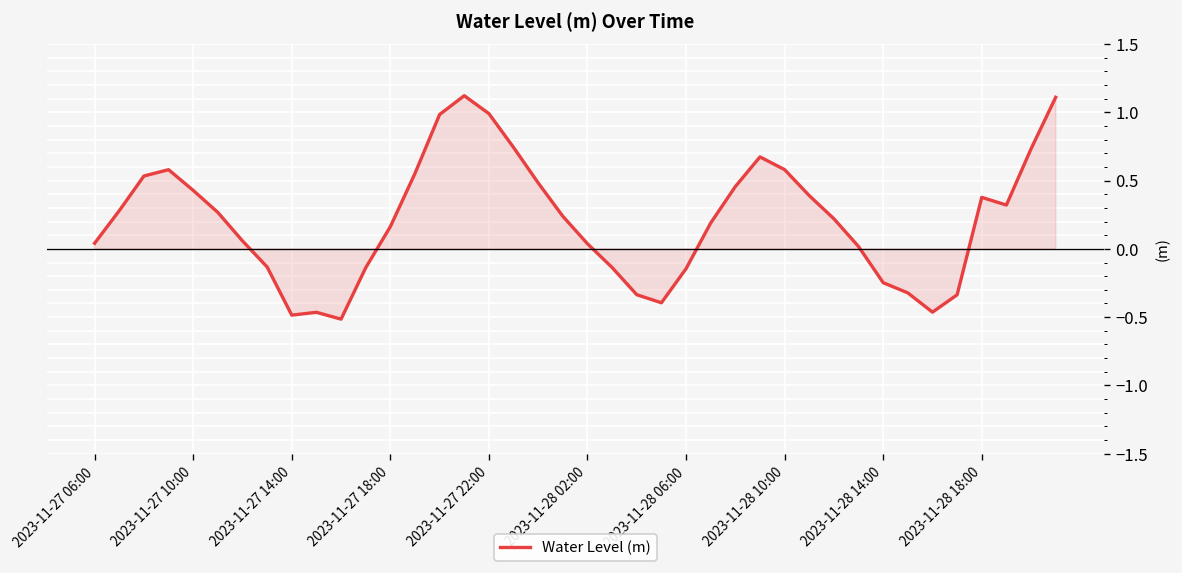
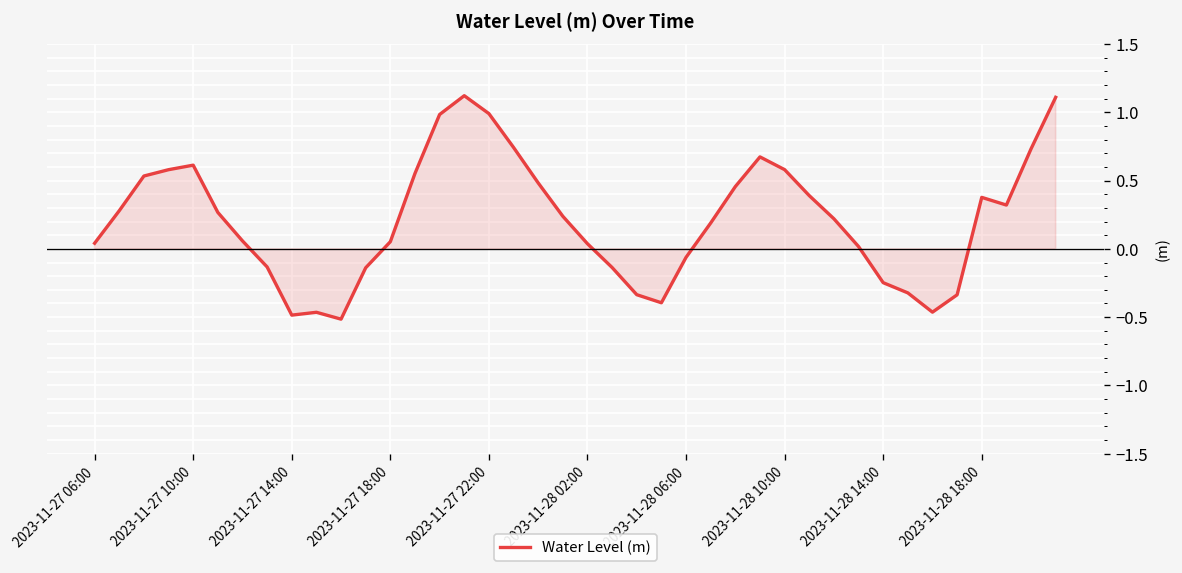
2023-11-27 10:00: 0.43 -> 0.61
2023-11-27 18:00: 0.16 -> 0.05
2023-11-28 06:00: -0.15 -> -0.06
